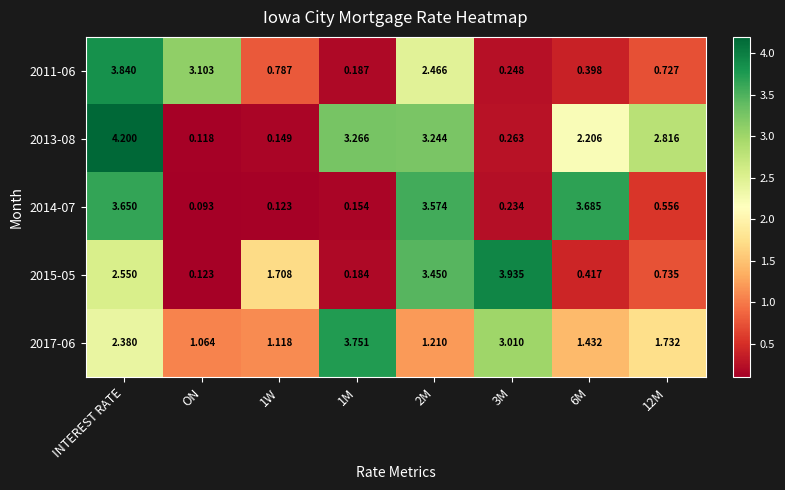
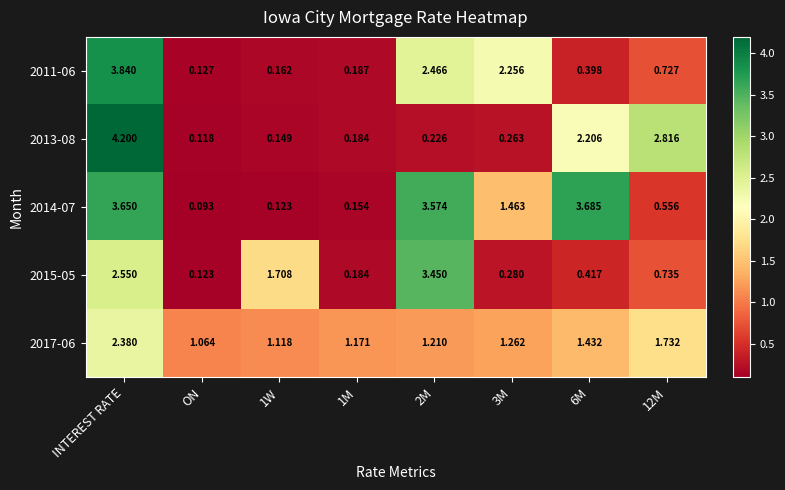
2011-06, ON: 3.103 -> 0.127
2011-06, 1W: 0.787 -> 0.162
2011-06, 3M: 0.248 -> 2.256
2013-08, 1M: 3.266 -> 0.184
2013-08, 2M: 3.244 -> 0.226
2014-07, 3M: 0.234 -> 1.463
2015-05, 3M: 3.935 -> 0.280
2017-06, 1M: 3.751 -> 1.171
2017-06, 3M: 3.010 -> 1.262
